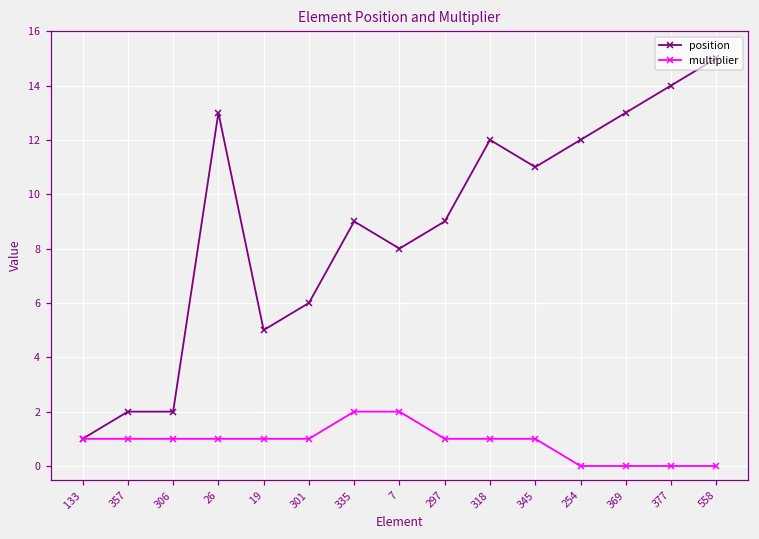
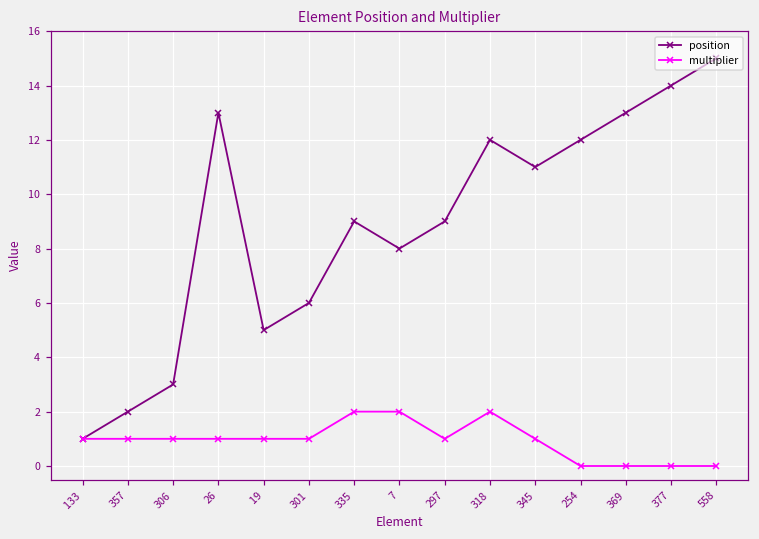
position, 306: 2 -> 3
multiplier, 318: 1 -> 2
